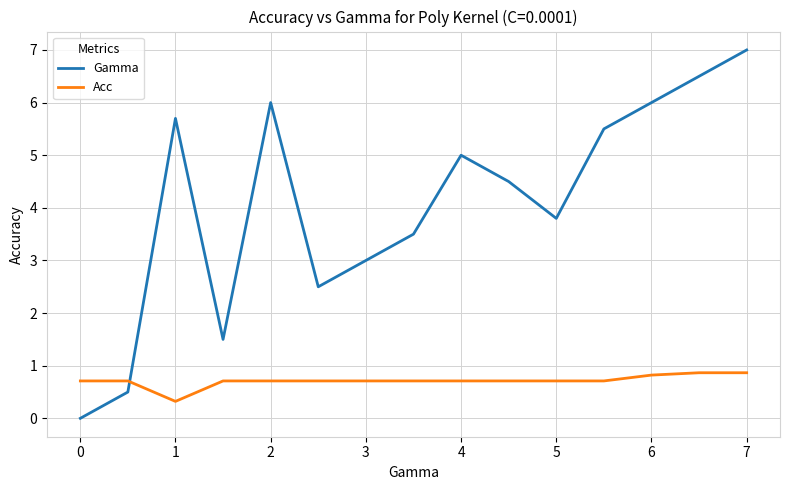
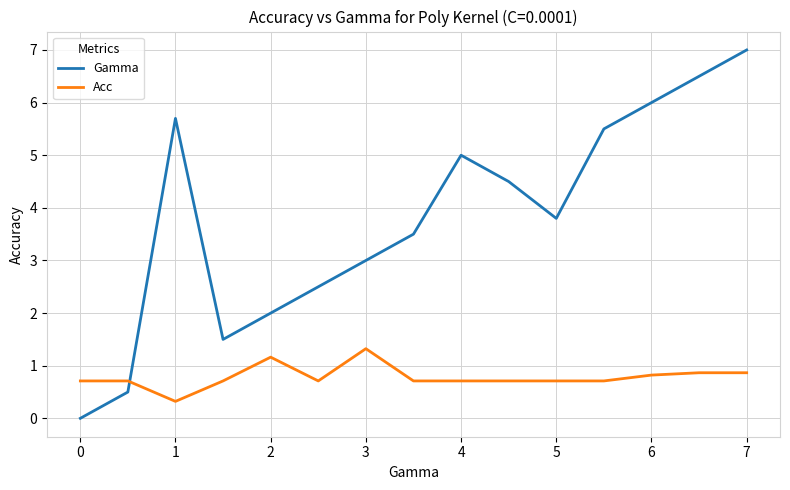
Gamma, 2: 6 -> 2
Acc, 2: 0.7 -> 1.2
Acc, 3: 0.7 -> 1.3
